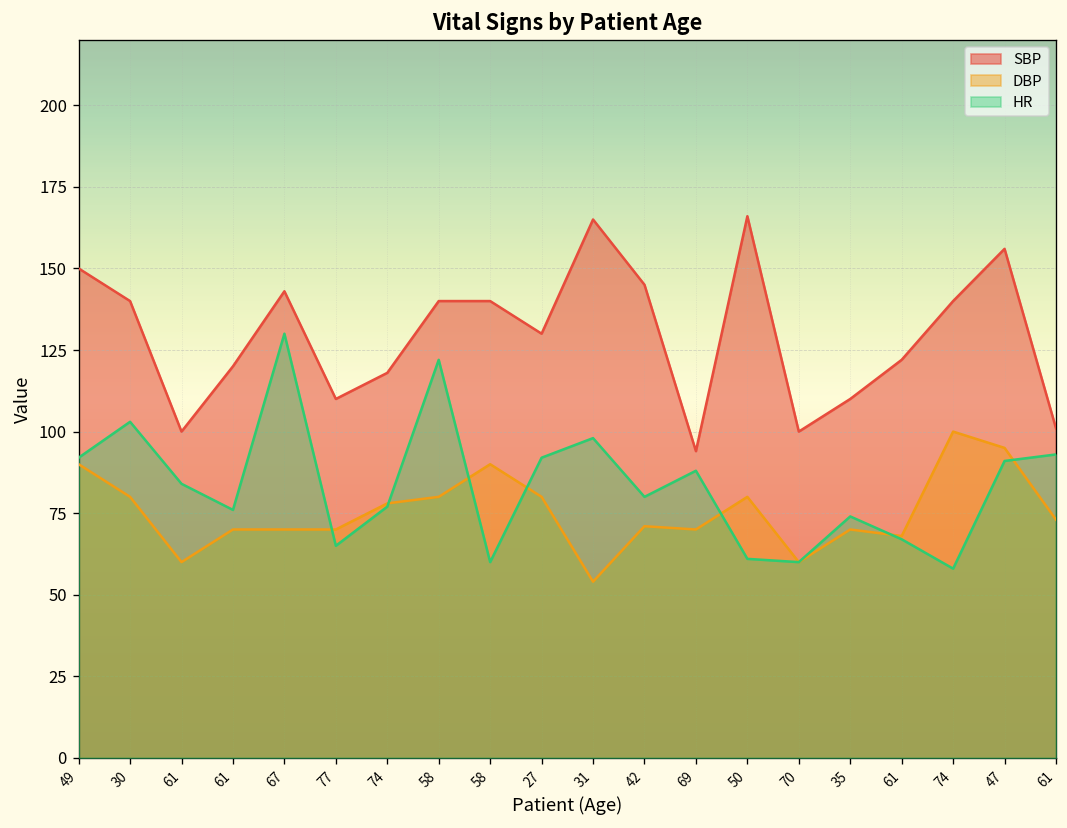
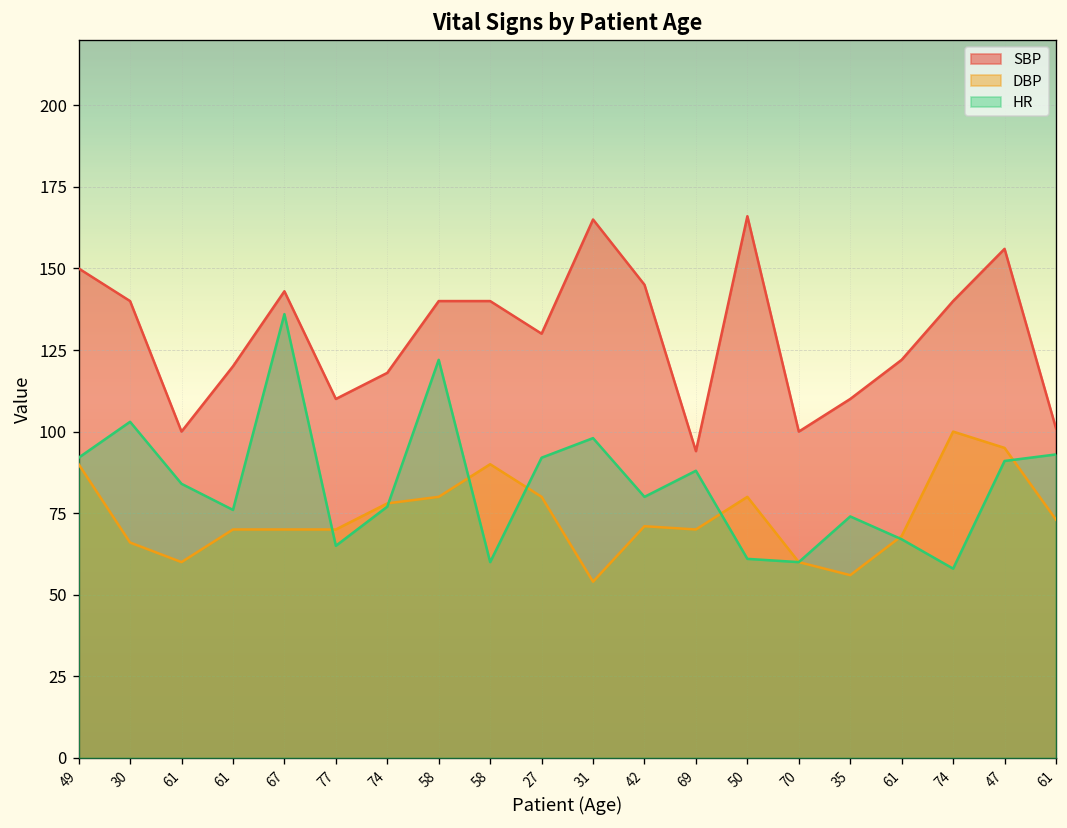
DBP, 30: 80 -> 66
HR, 67: 130 -> 136
DBP, 35: 70 -> 56
